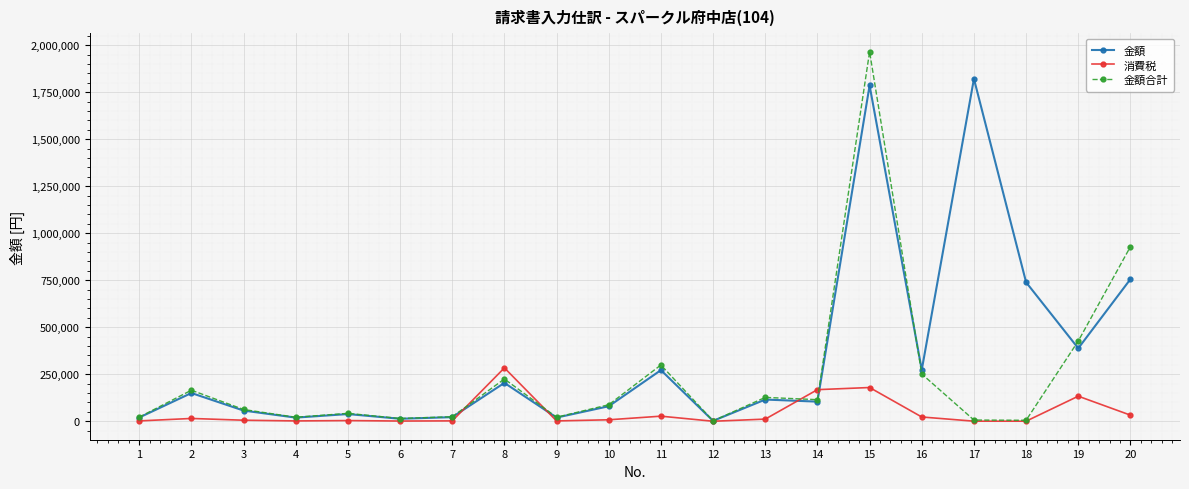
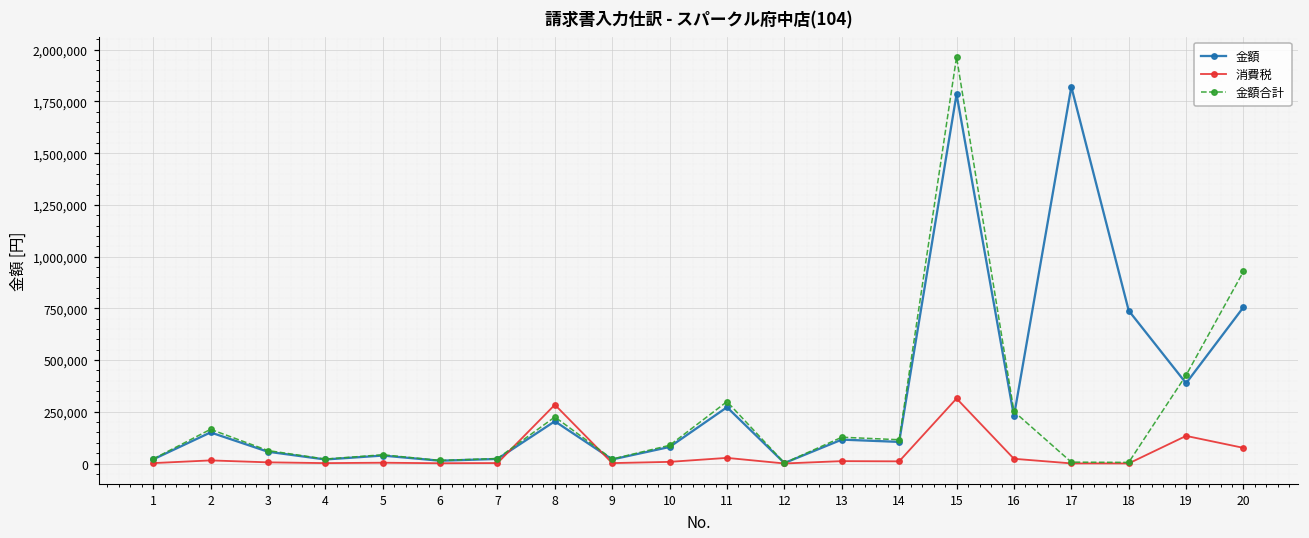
消費税, 14: 170,000 -> 10,000
消費税, 15: 180,000 -> 310,000
金額, 16: 270,000 -> 230,000
消費税, 20: 30,000 -> 80,000
